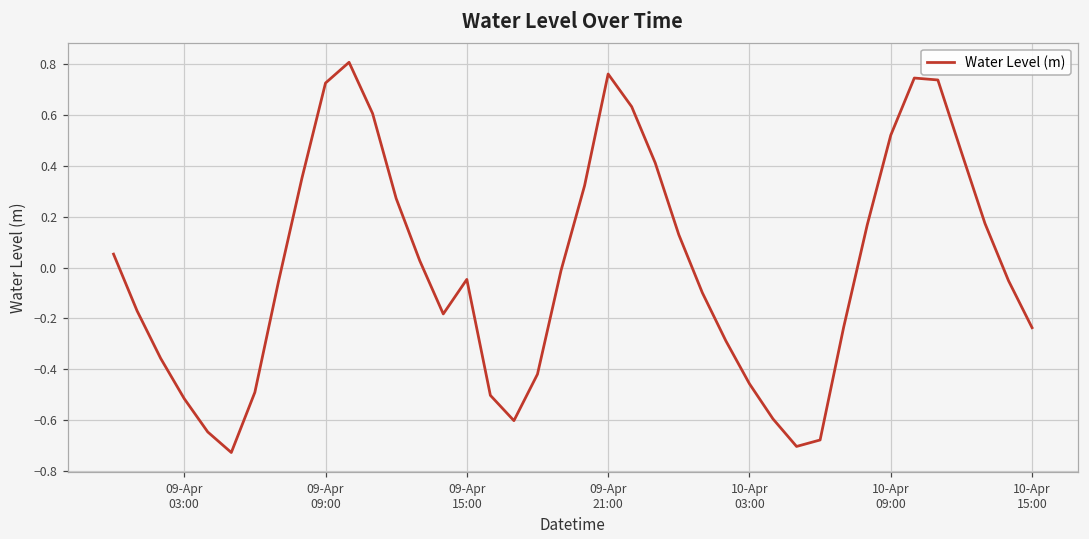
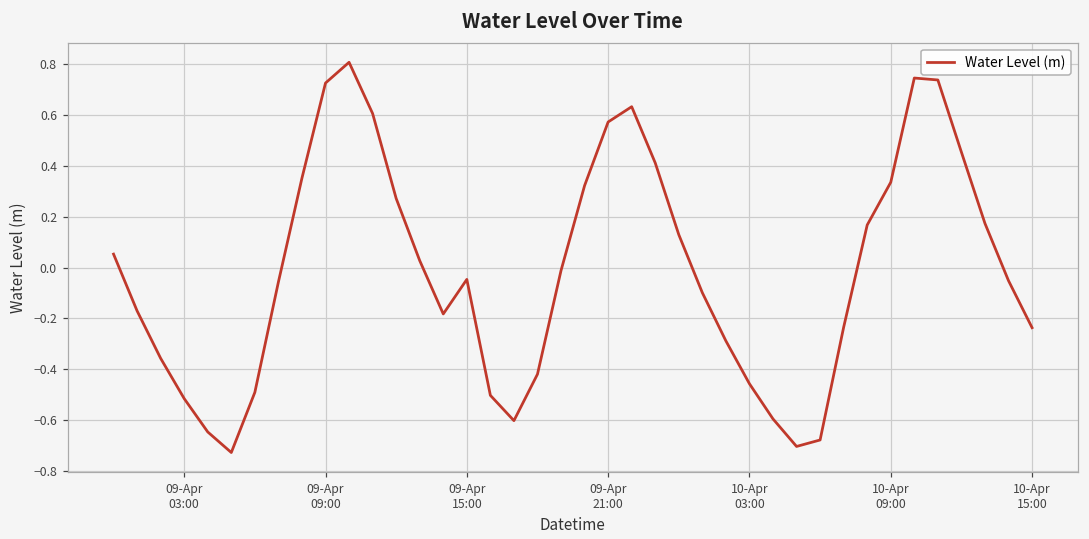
09-Apr 21:00: 0.76 -> 0.57
10-Apr 09:00: 0.52 -> 0.33
